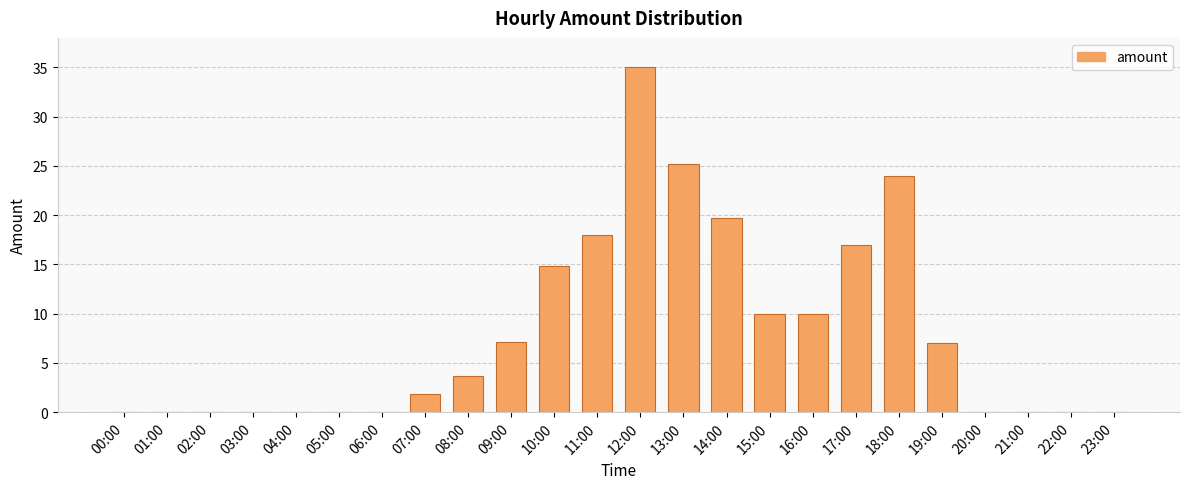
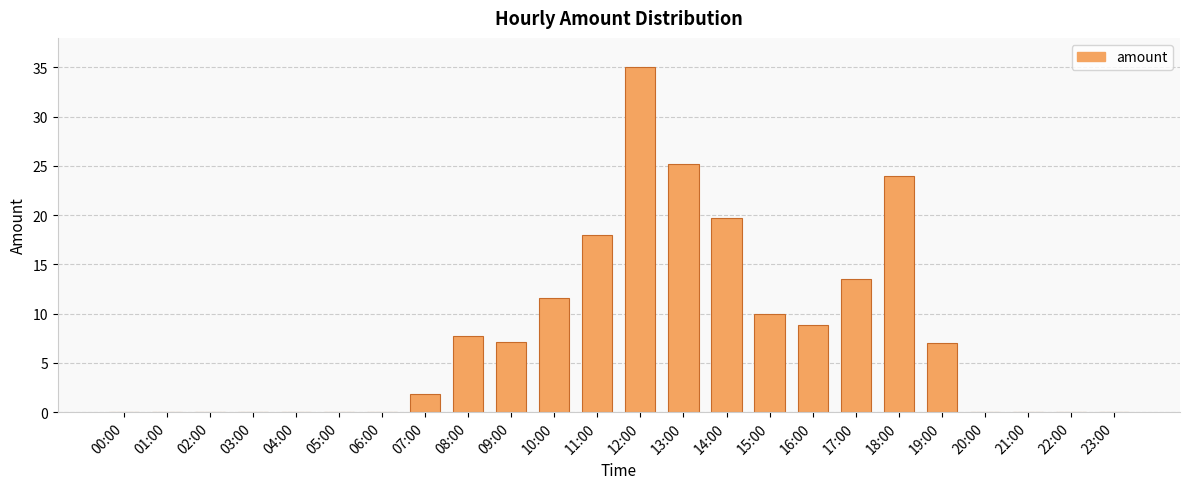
08:00: 4 -> 8
10:00: 15 -> 12
16:00: 10 -> 9
17:00: 17 -> 14
